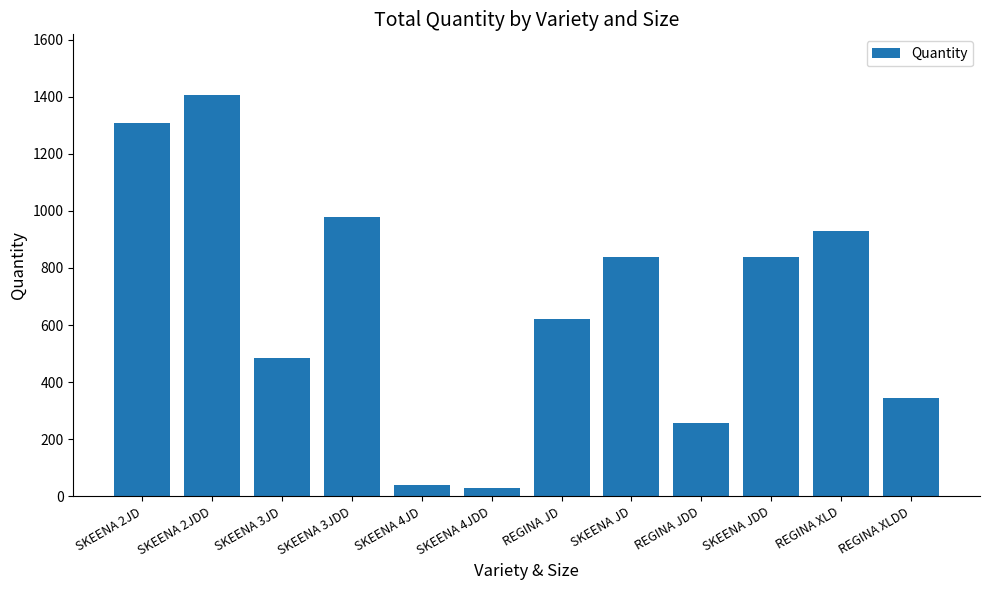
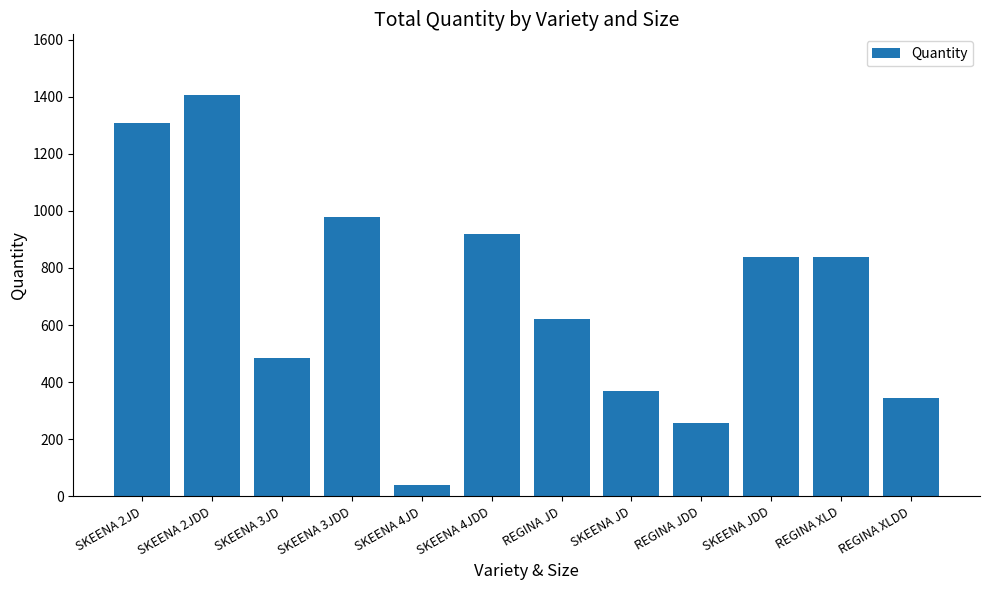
SKEENA 4JDD: 30 -> 920
SKEENA JD: 840 -> 370
REGINA XLD: 930 -> 840
